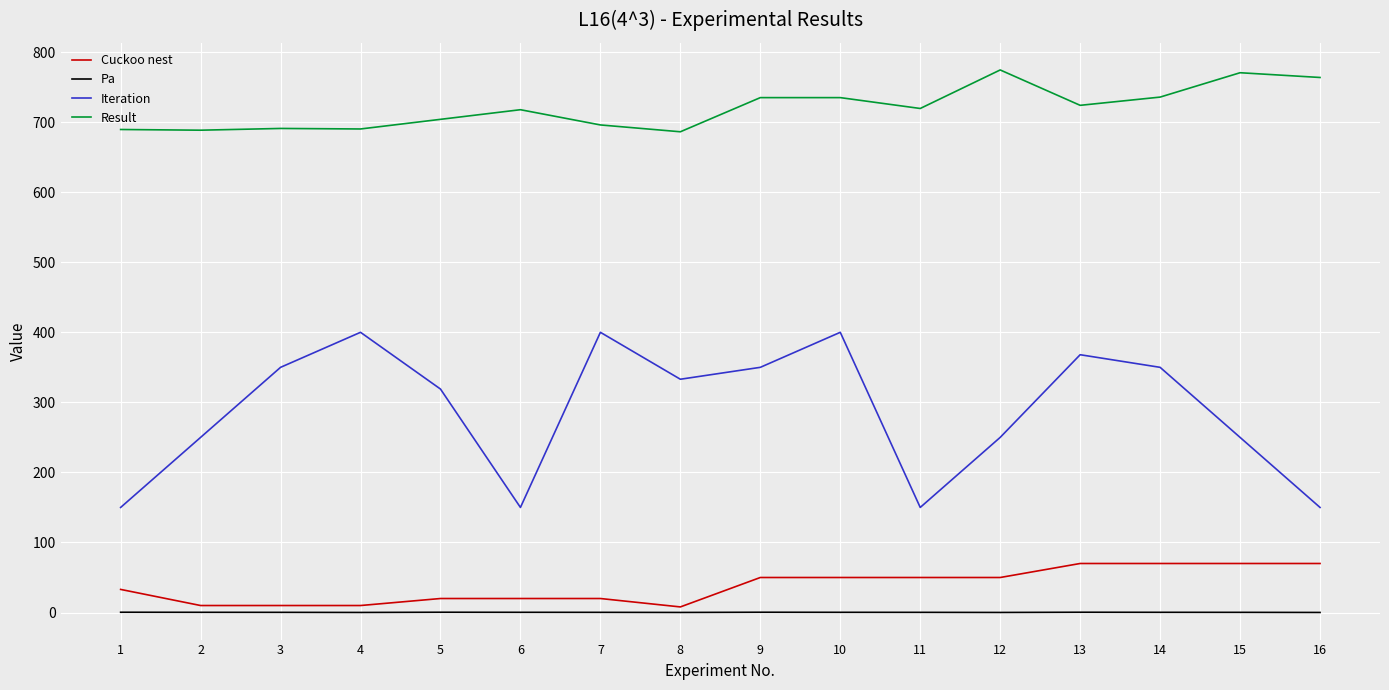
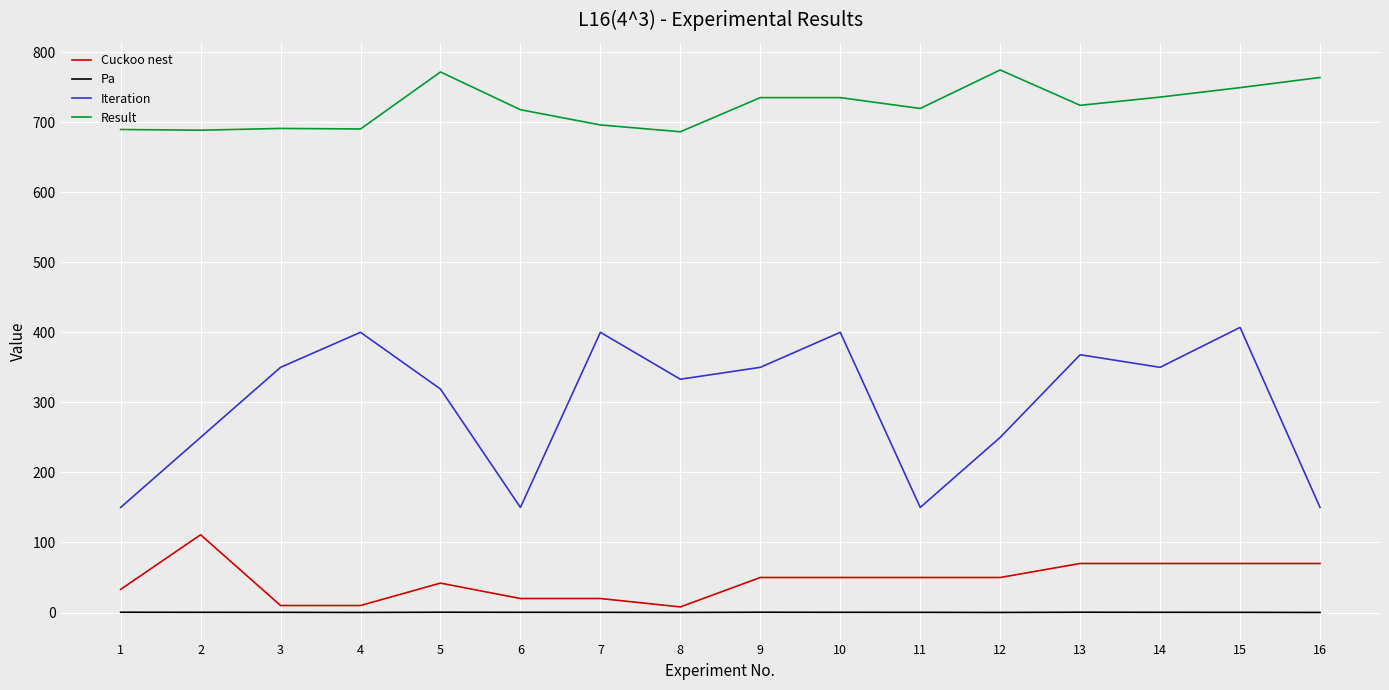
Cuckoo nest, 2: 10 -> 110
Cuckoo nest, 5: 20 -> 40
Result, 5: 700 -> 770
Iteration, 15: 250 -> 410
Result, 15: 770 -> 750
